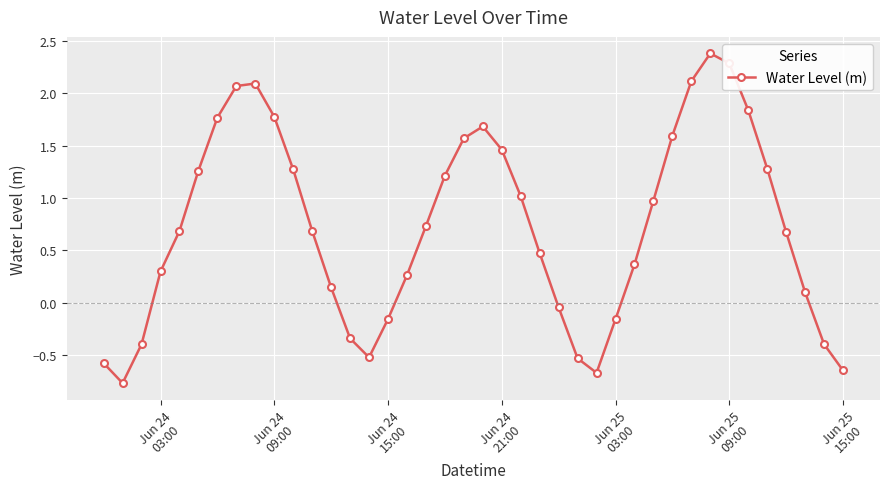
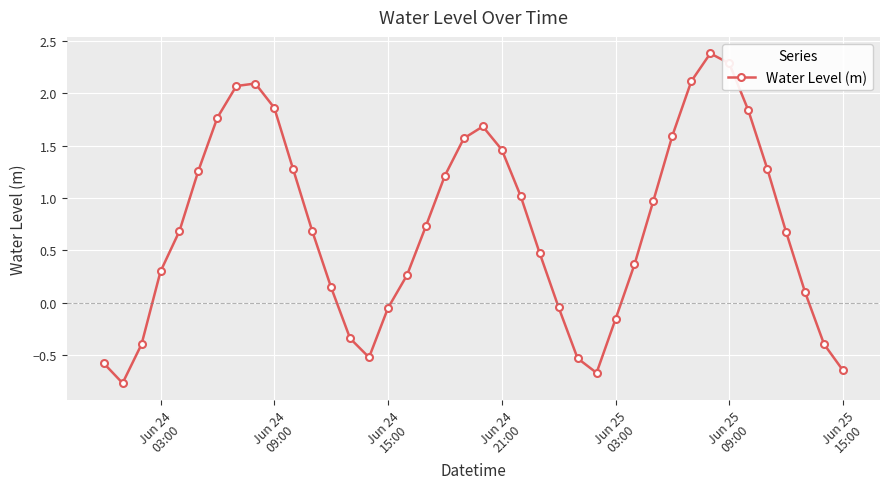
Jun 24 09:00: 1.77 -> 1.86
Jun 24 15:00: -0.16 -> -0.05
